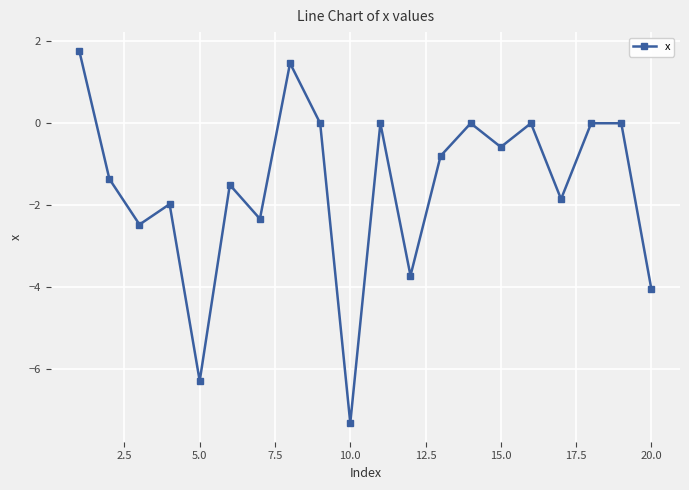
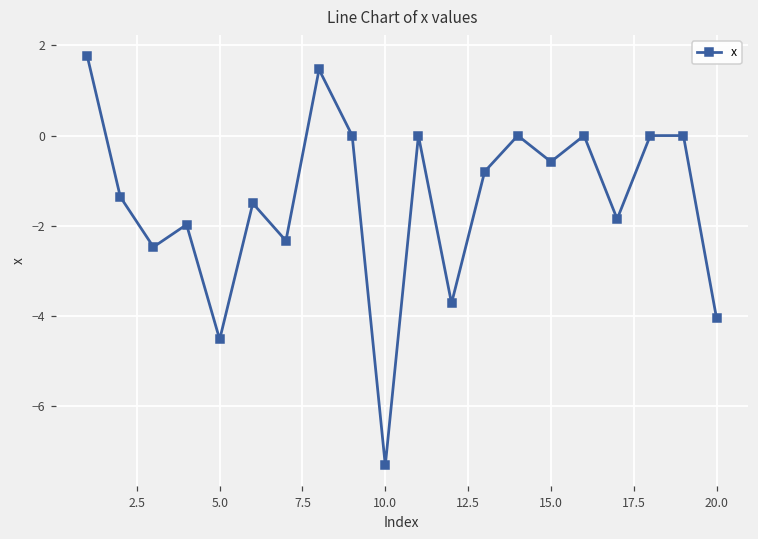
5.0: -6.3 -> -4.5
